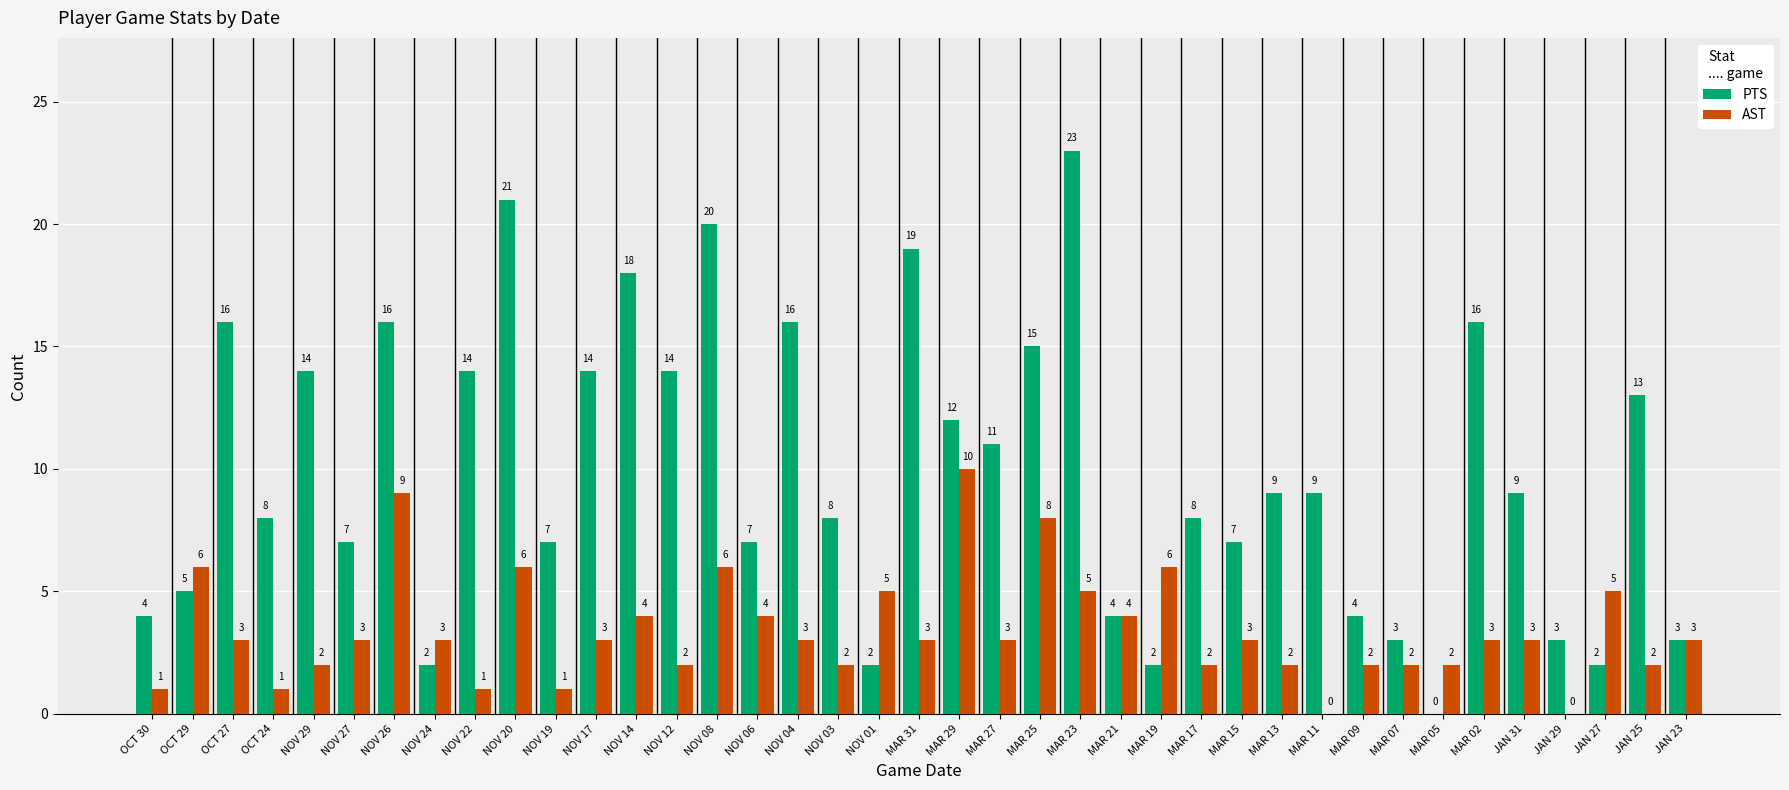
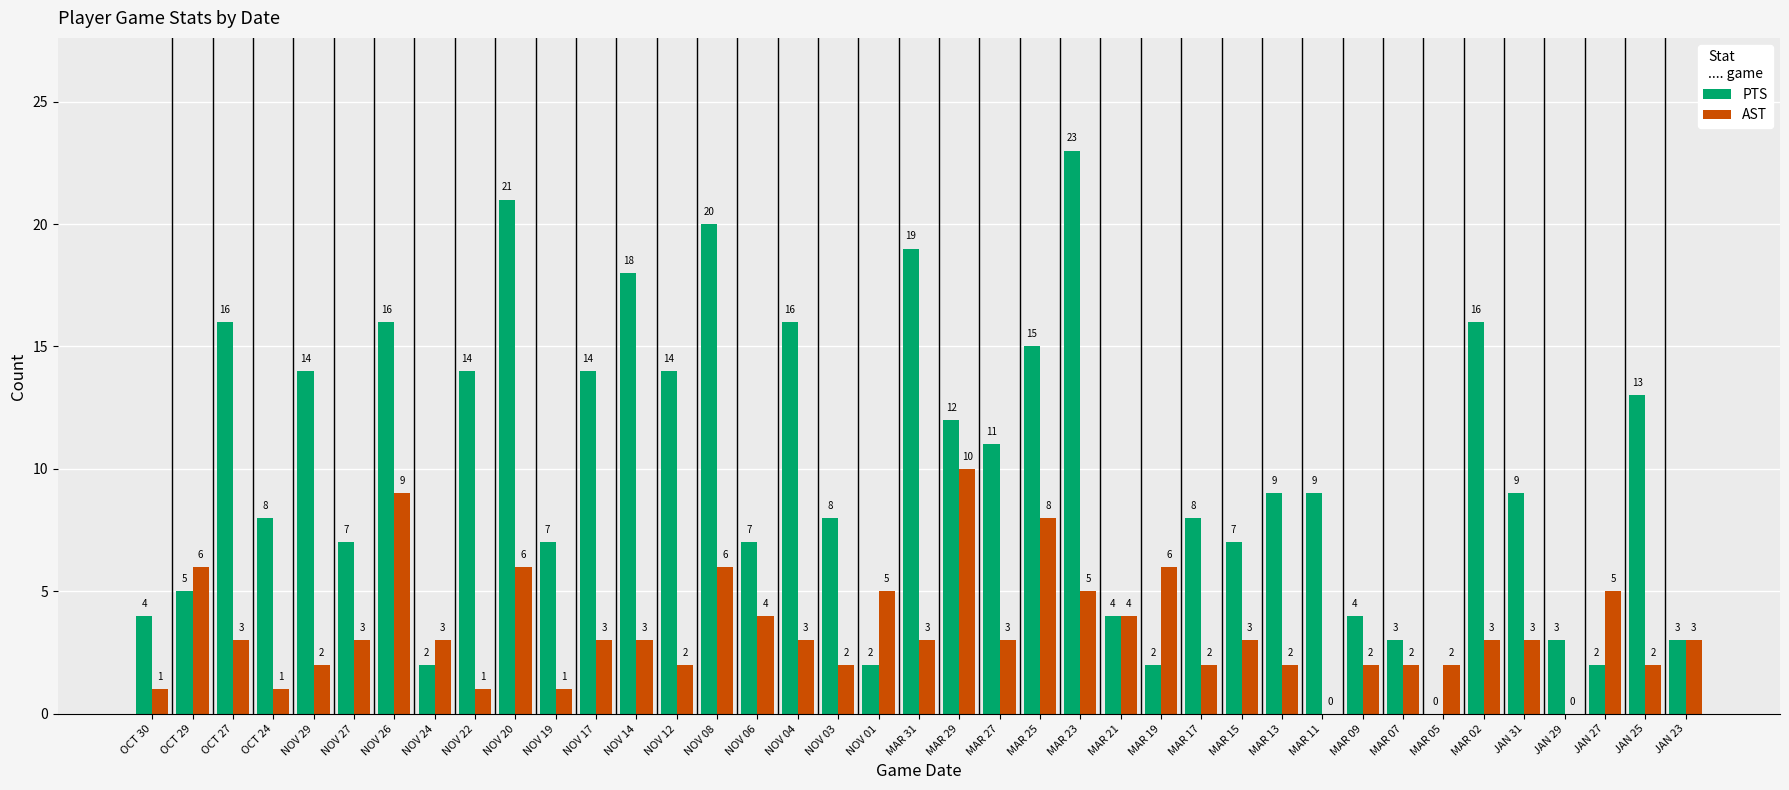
AST, NOV 14: 4 -> 3
